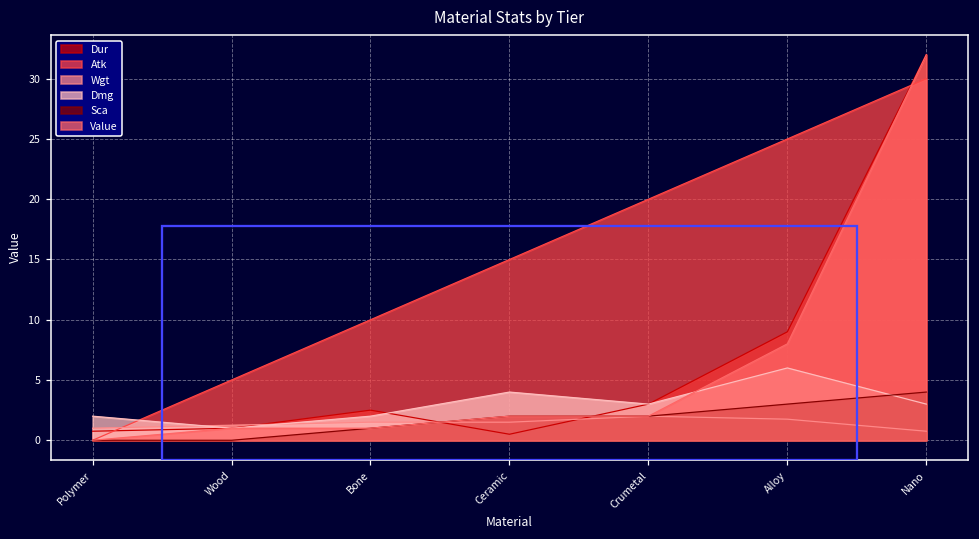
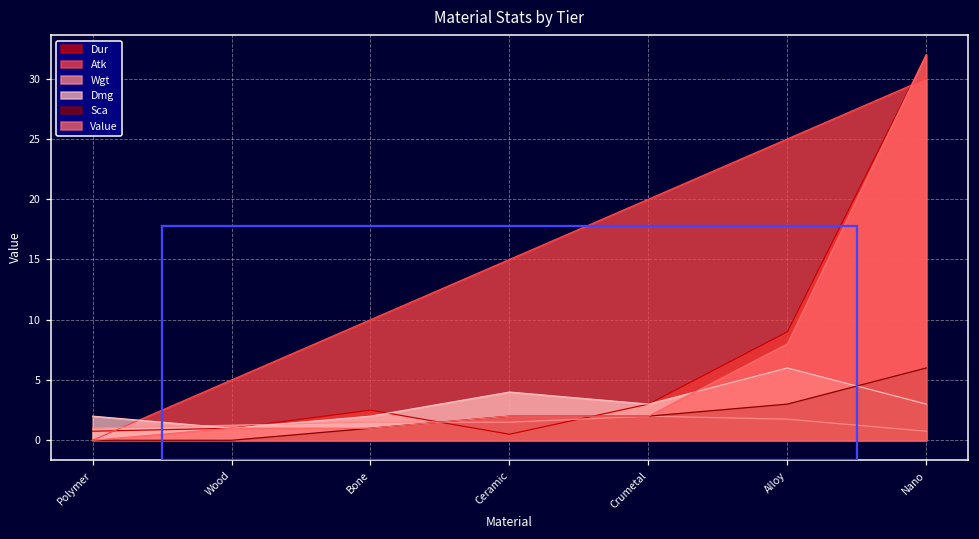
Sca, Nano: 4 -> 6
